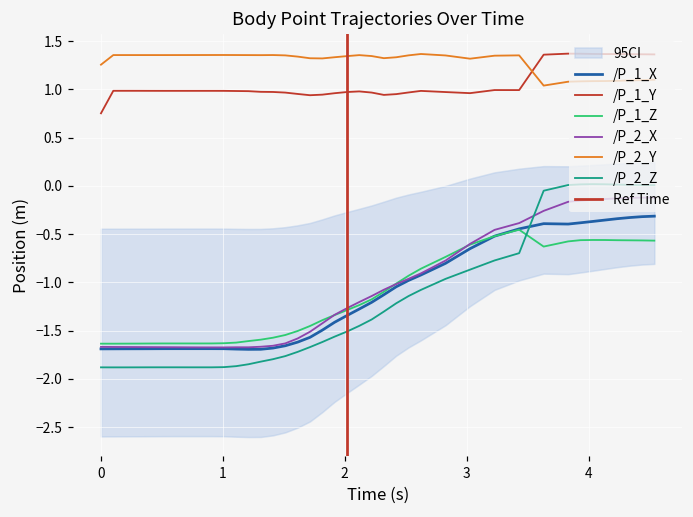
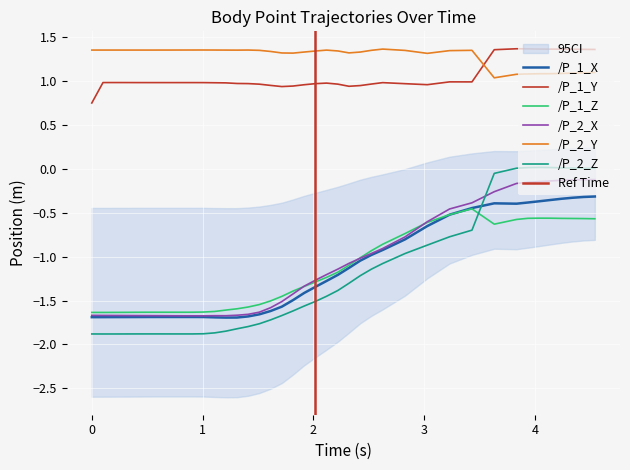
/P_2_Y, 0: 1.3 -> 1.4
